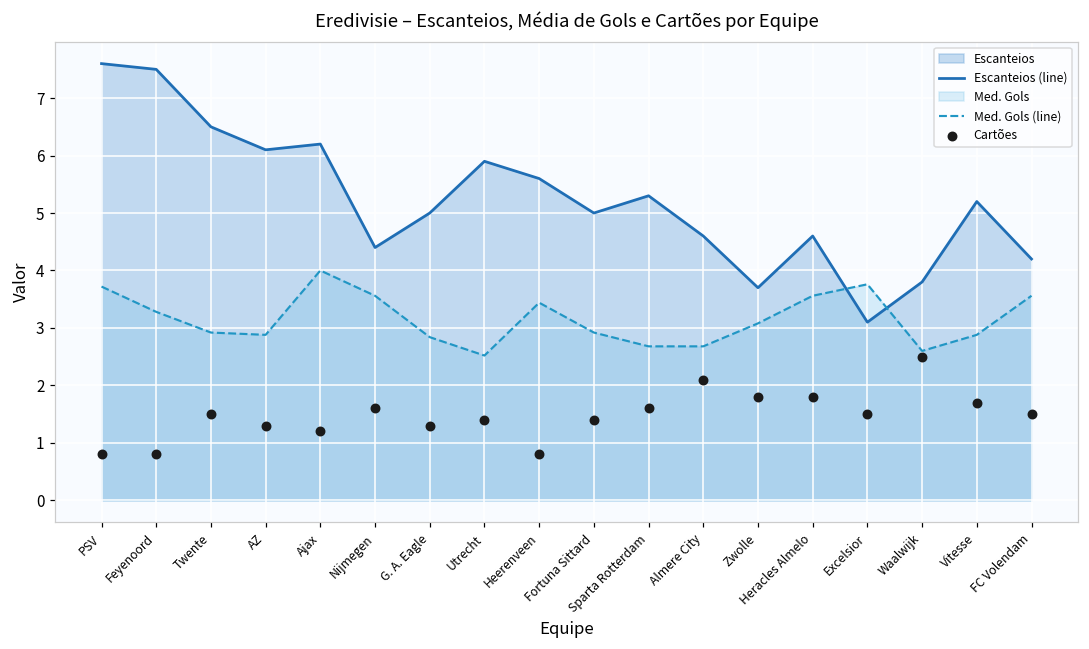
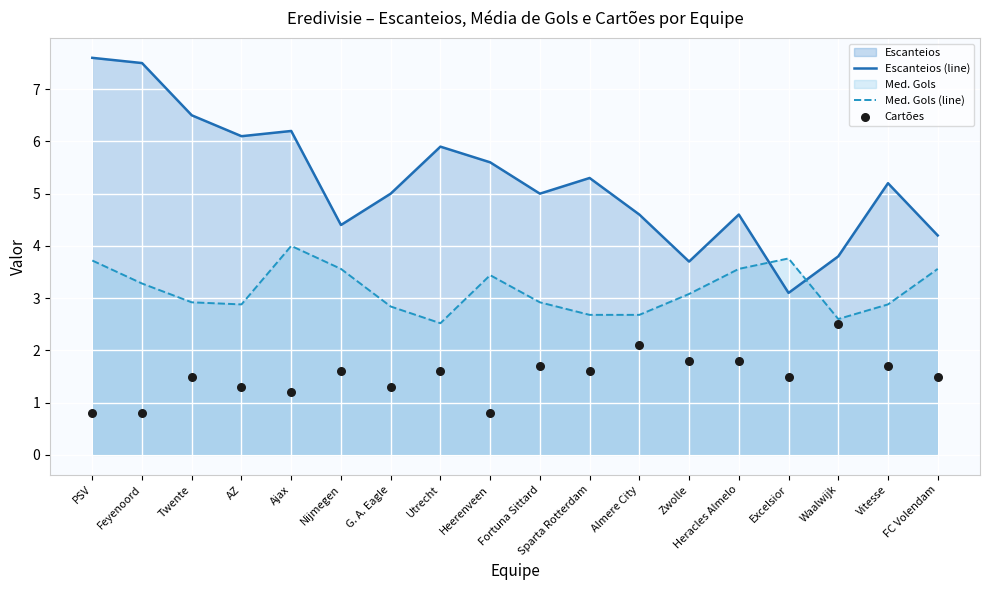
Cartões, Utrecht: 1.4 -> 1.6
Cartões, Fortuna Sittard: 1.4 -> 1.7
